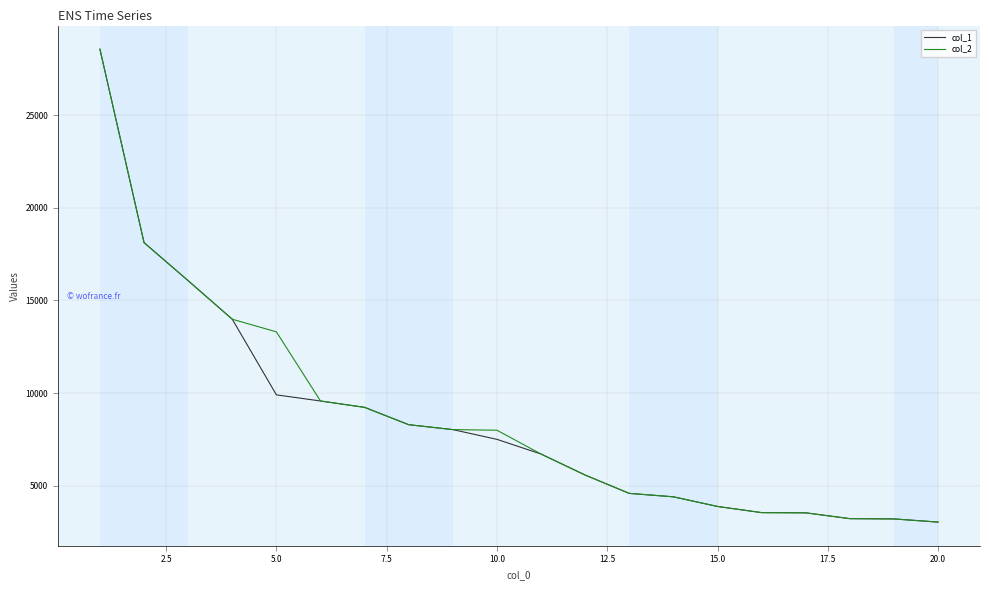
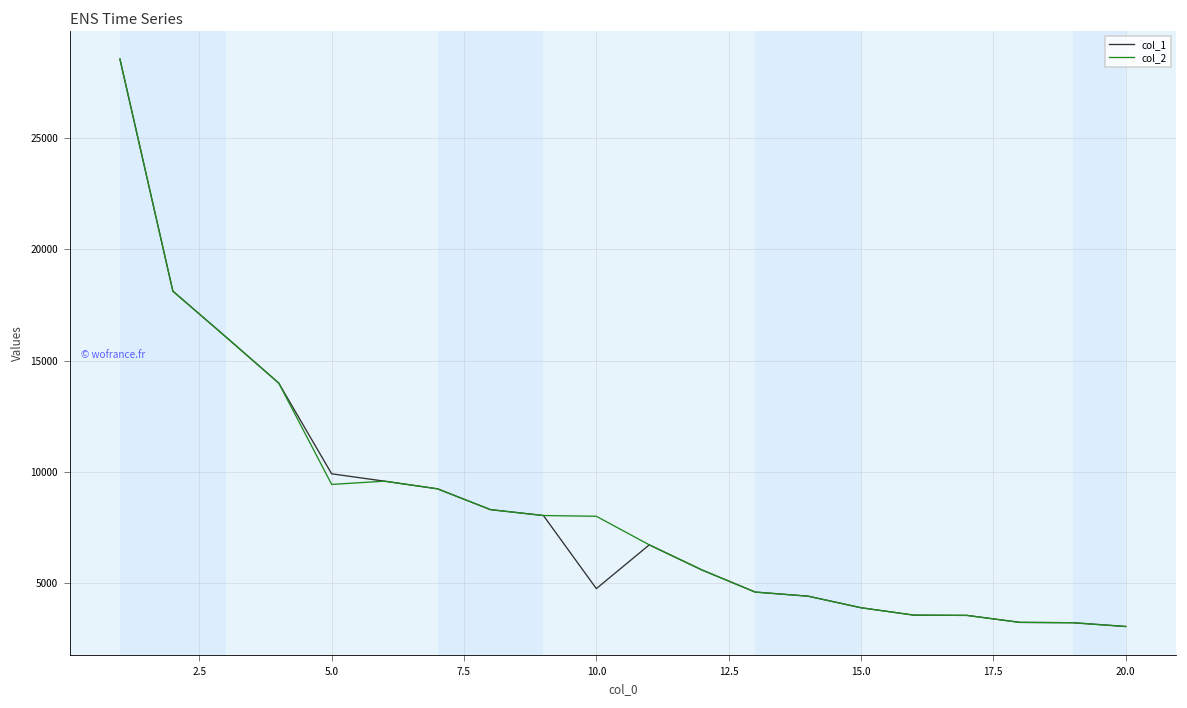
col_2, 5.0: 13300 -> 9400
col_1, 10.0: 7500 -> 4700
